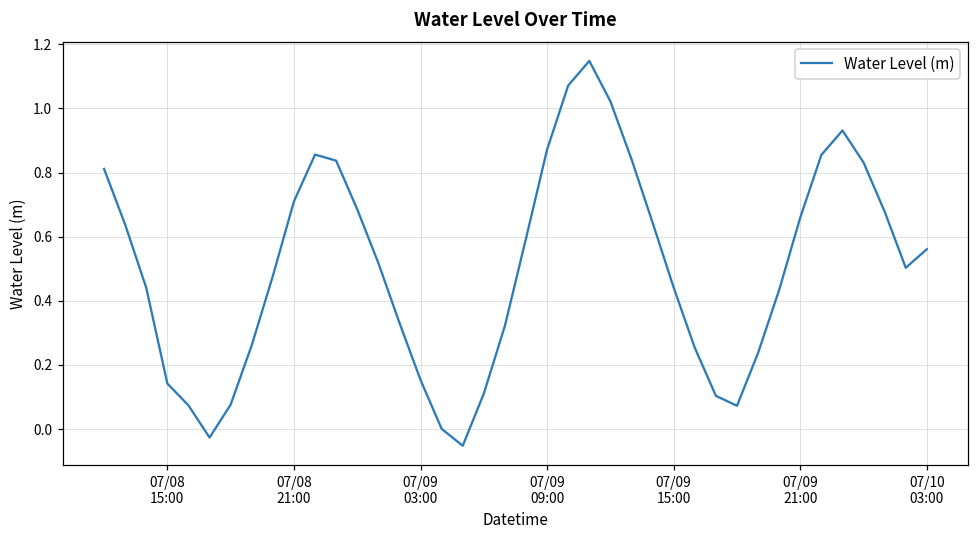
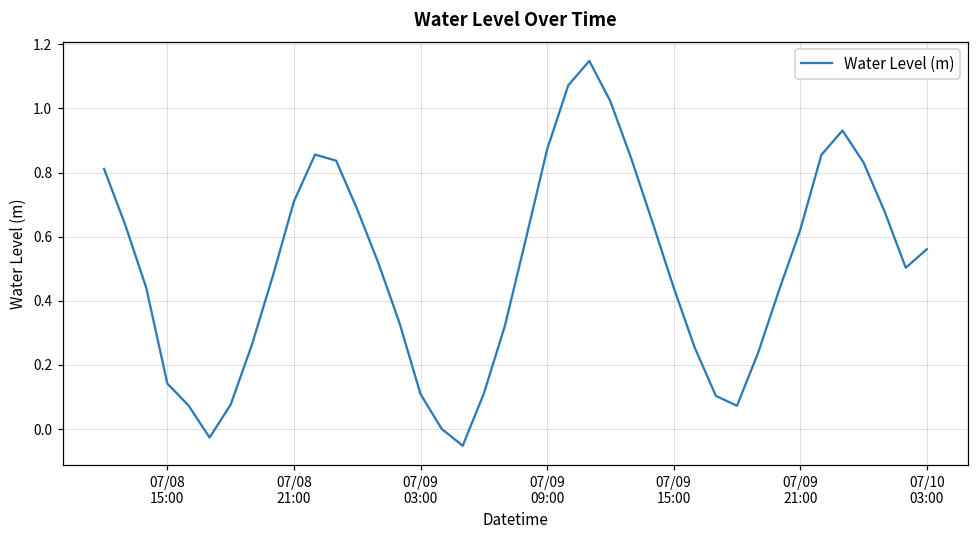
07/09 03:00: 0.15 -> 0.11
07/09 21:00: 0.66 -> 0.62
